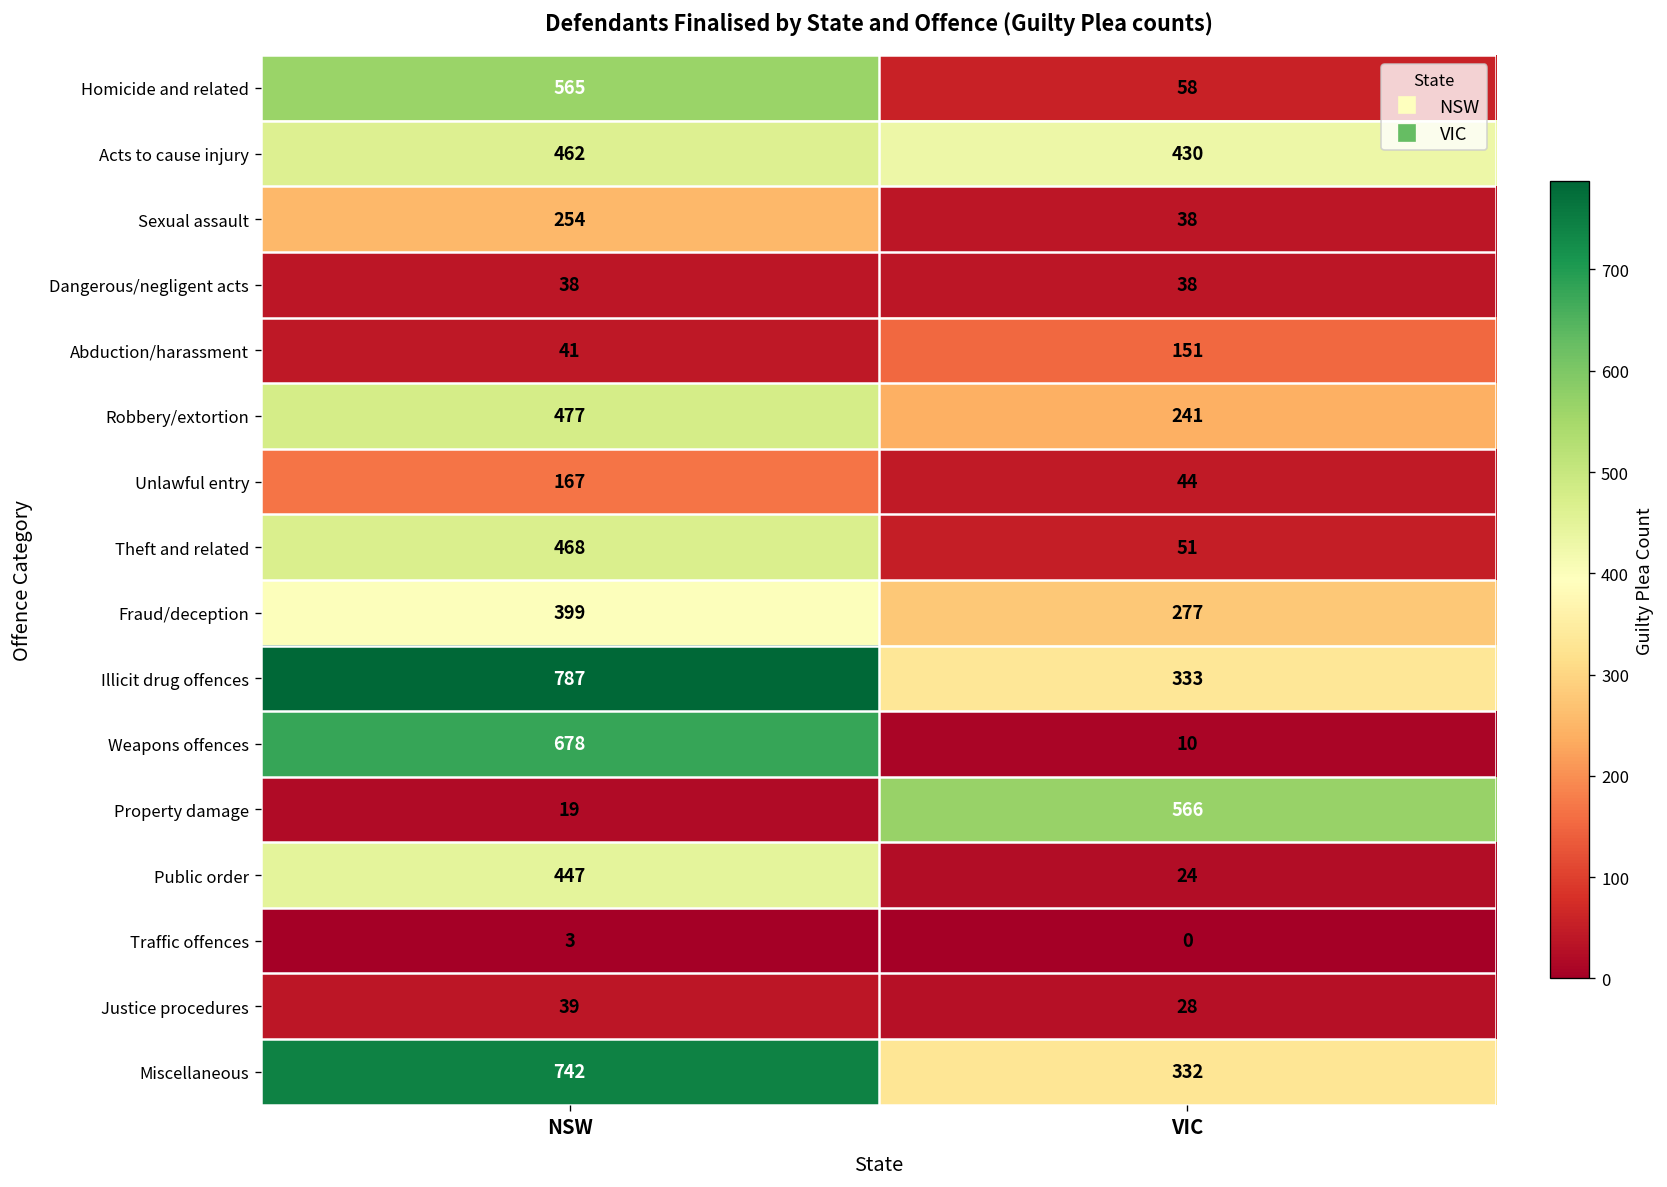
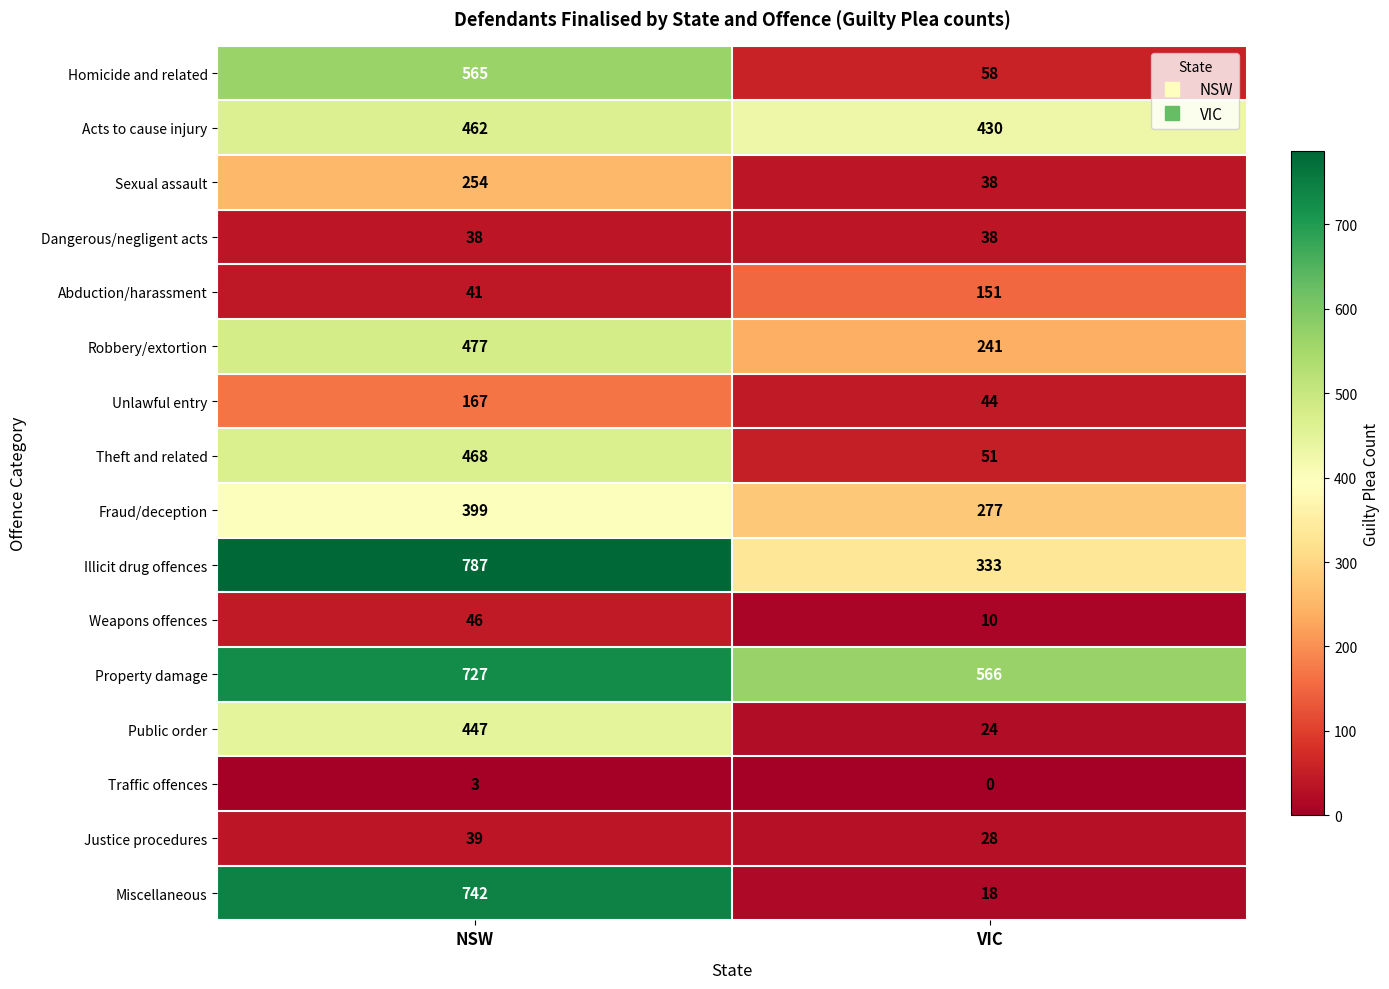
Weapons offences, NSW: 678 -> 46
Property damage, NSW: 19 -> 727
Miscellaneous, VIC: 332 -> 18
